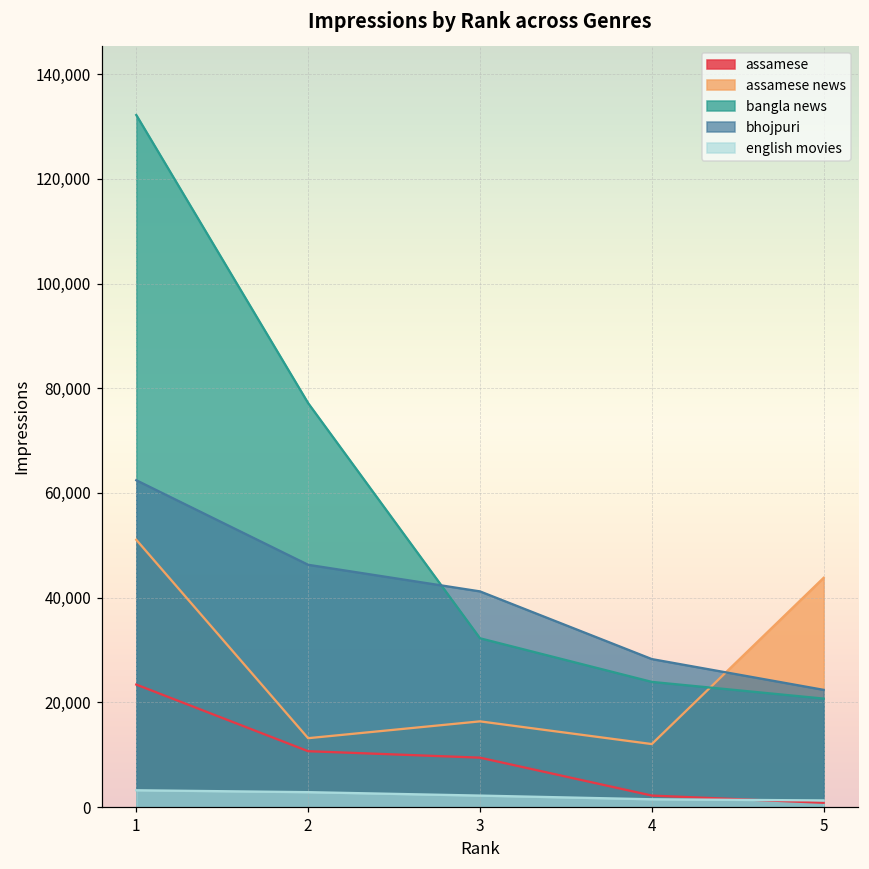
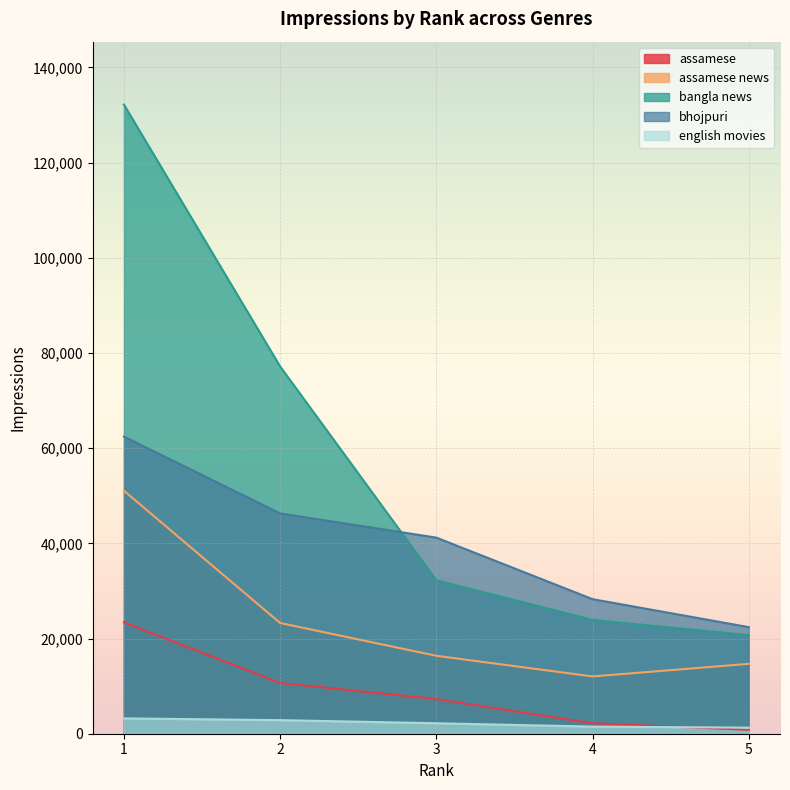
assamese news, 2: 13,000 -> 23,000
assamese, 3: 9,000 -> 7,000
assamese news, 5: 44,000 -> 15,000
